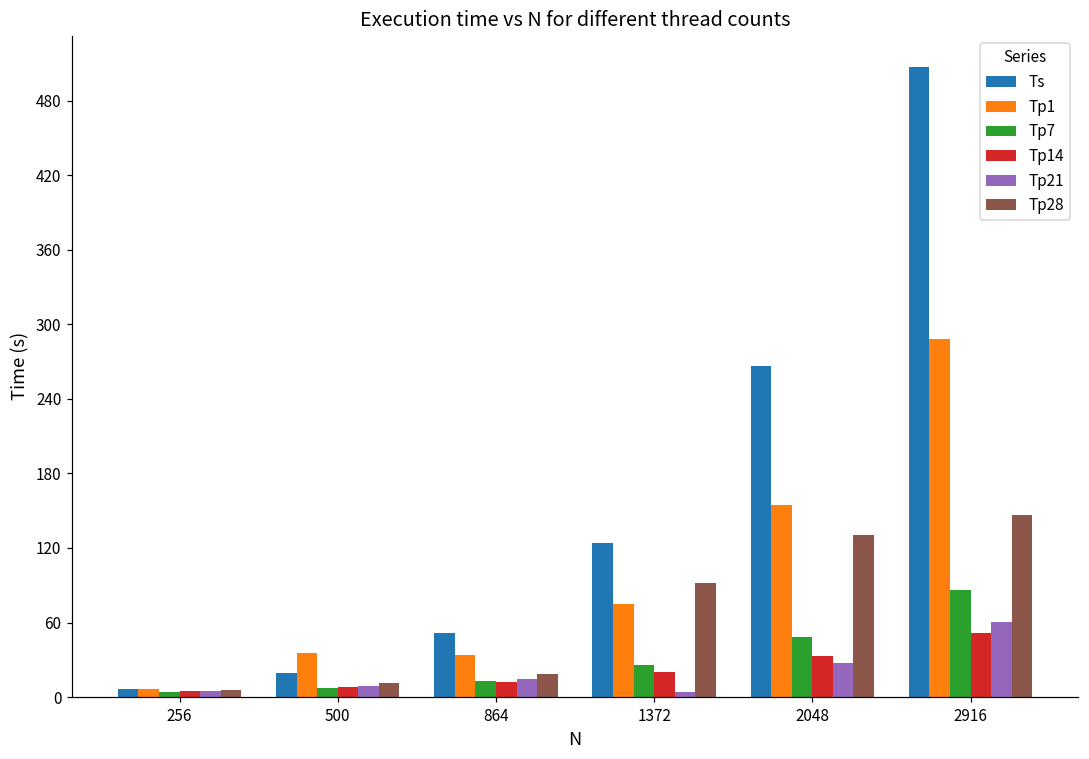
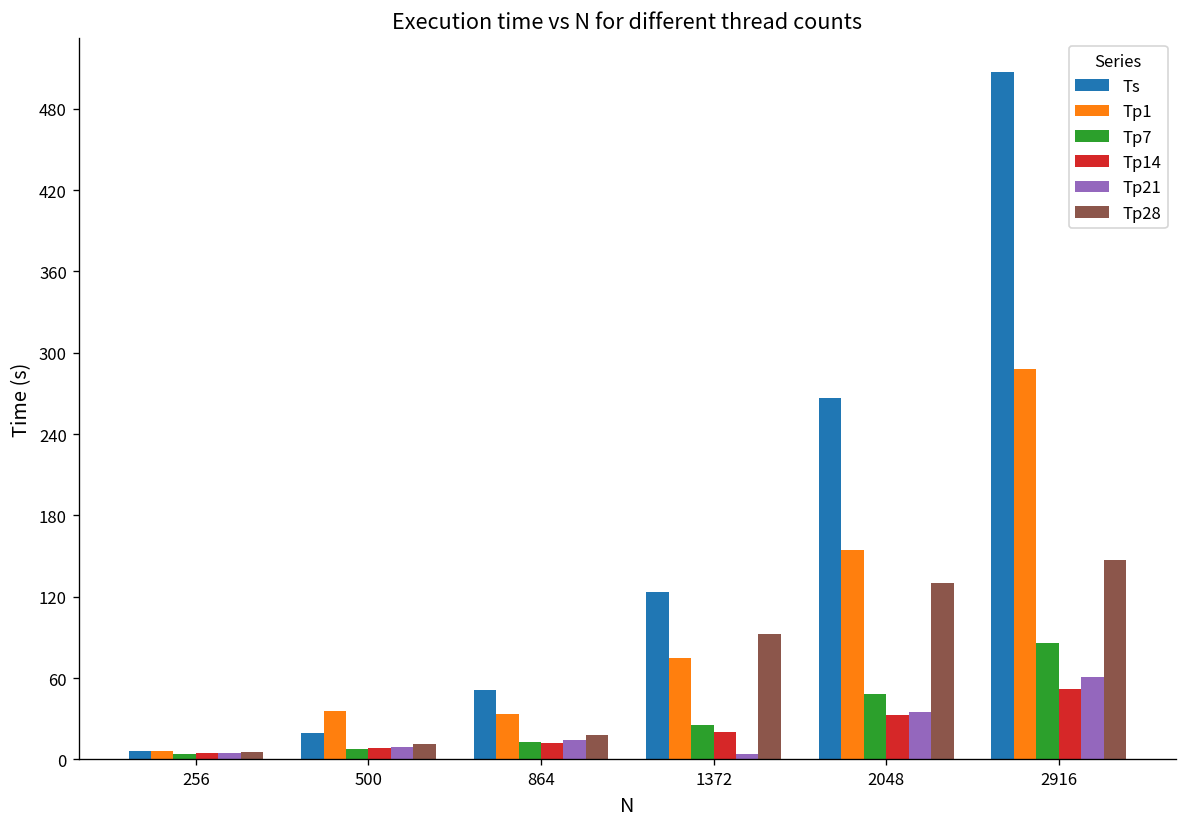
Tp21, 2048: 27 -> 35
